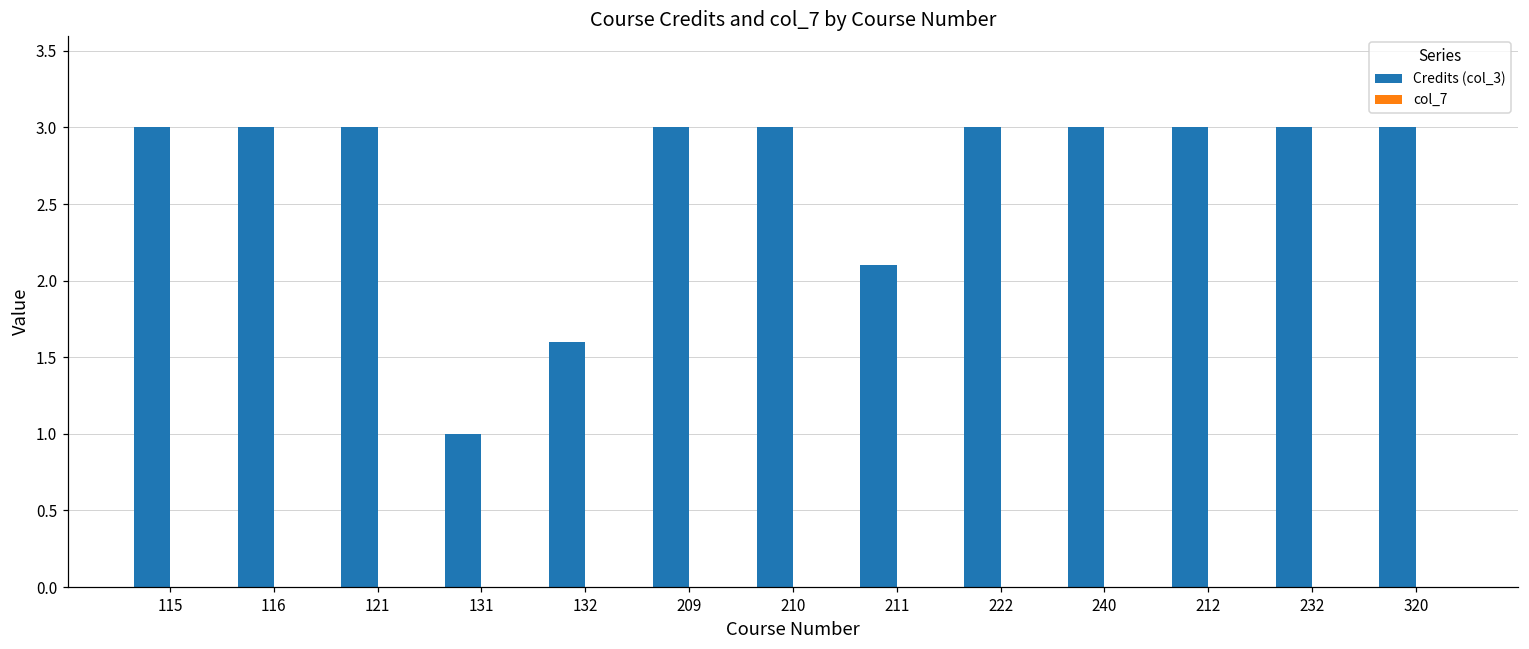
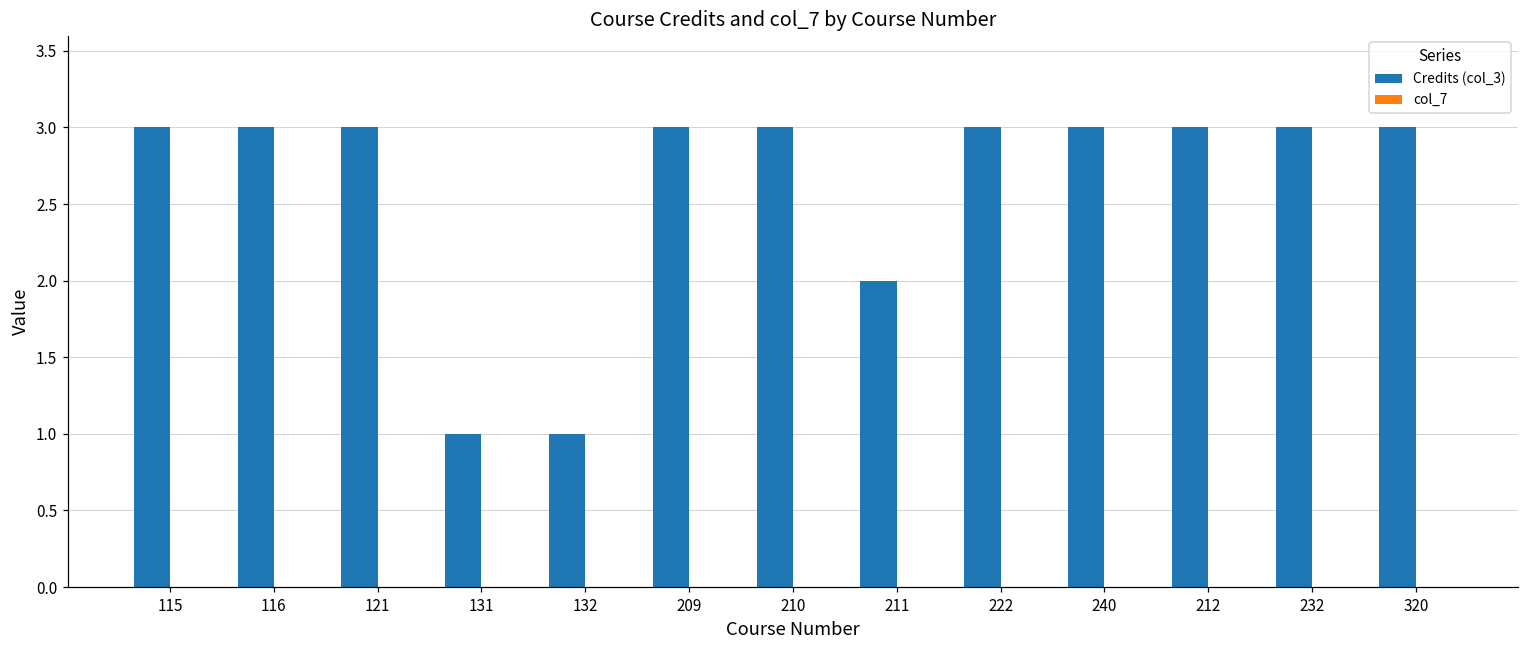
Credits (col_3), 132: 1.6 -> 1.0
Credits (col_3), 211: 2.1 -> 2.0
